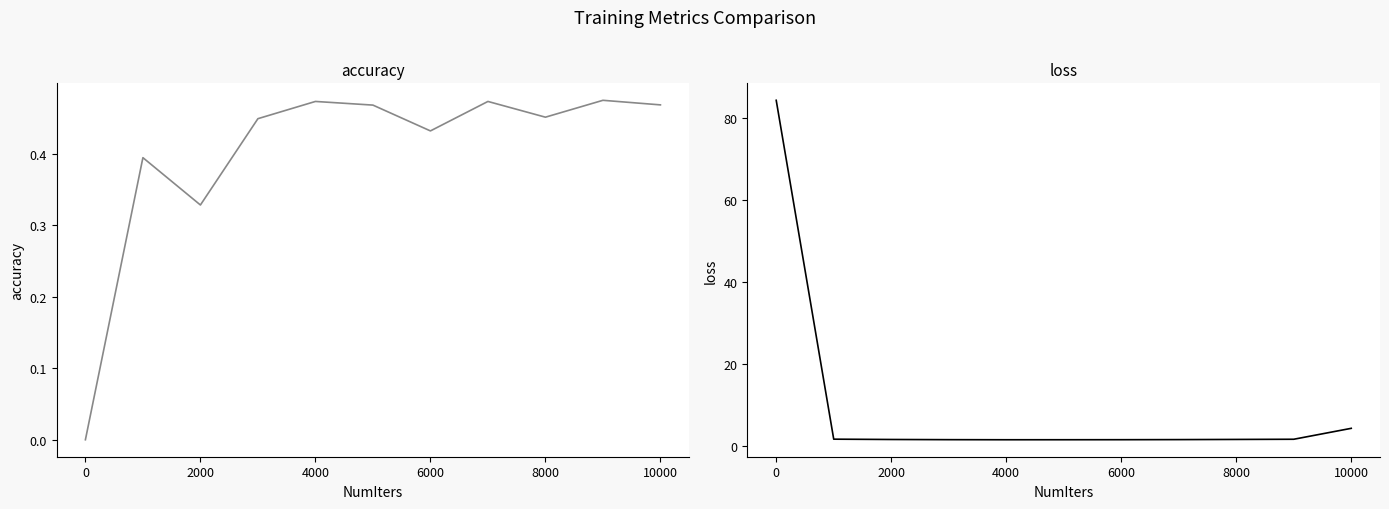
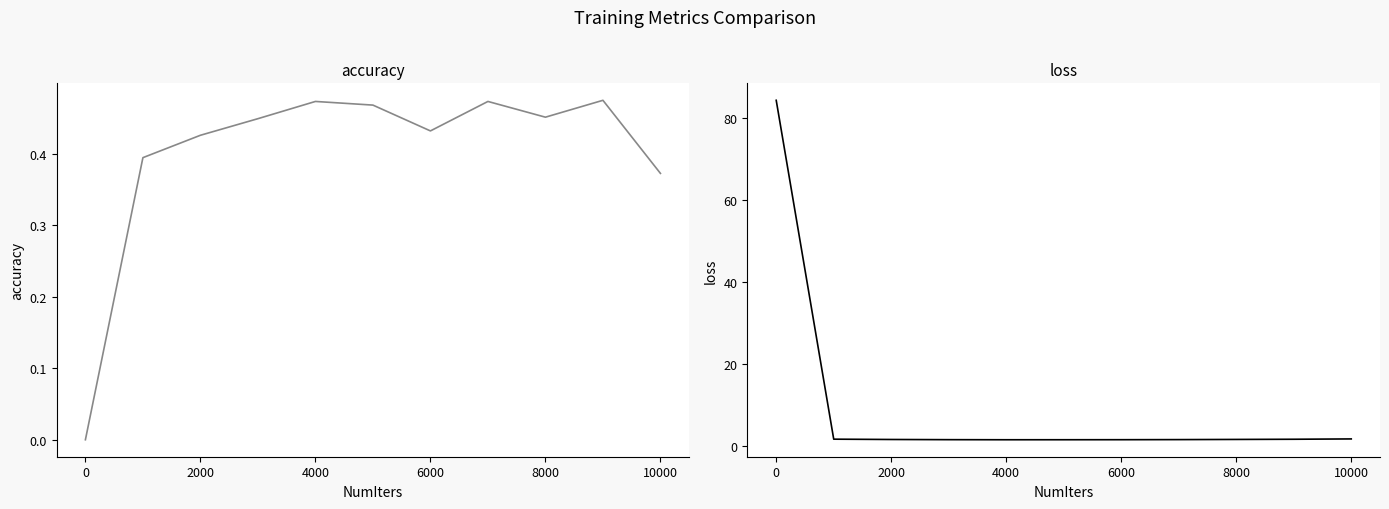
accuracy, 2000: 0.33 -> 0.43
accuracy, 10000: 0.47 -> 0.37
loss, 10000: 4 -> 2
